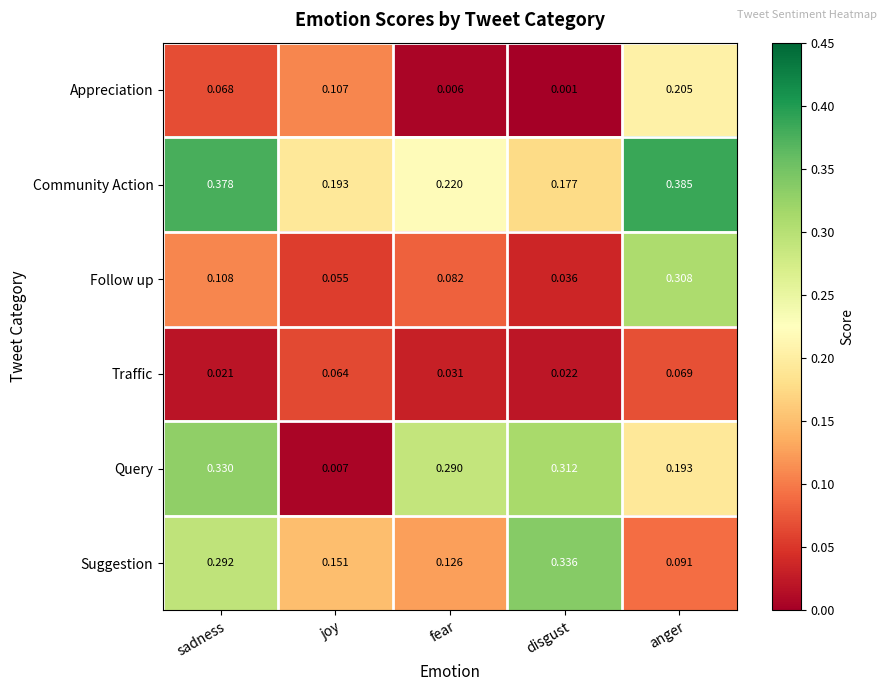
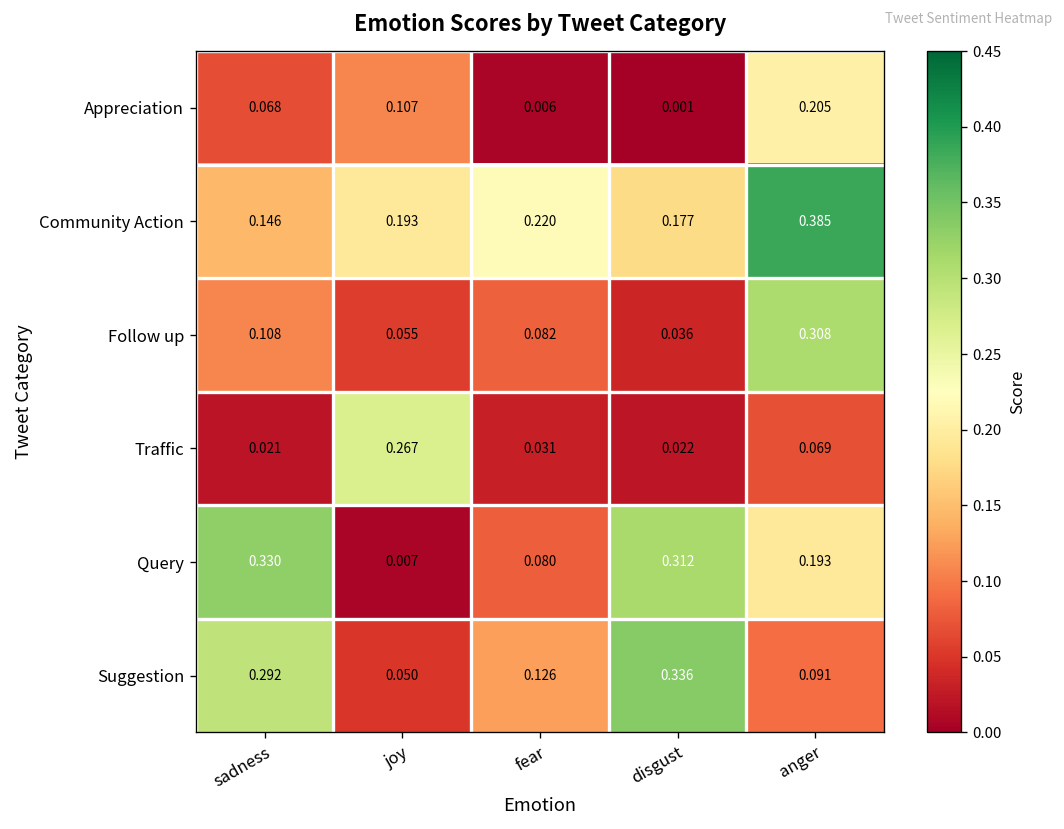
Community Action, sadness: 0.378 -> 0.146
Traffic, joy: 0.064 -> 0.267
Query, fear: 0.290 -> 0.080
Suggestion, joy: 0.151 -> 0.050
